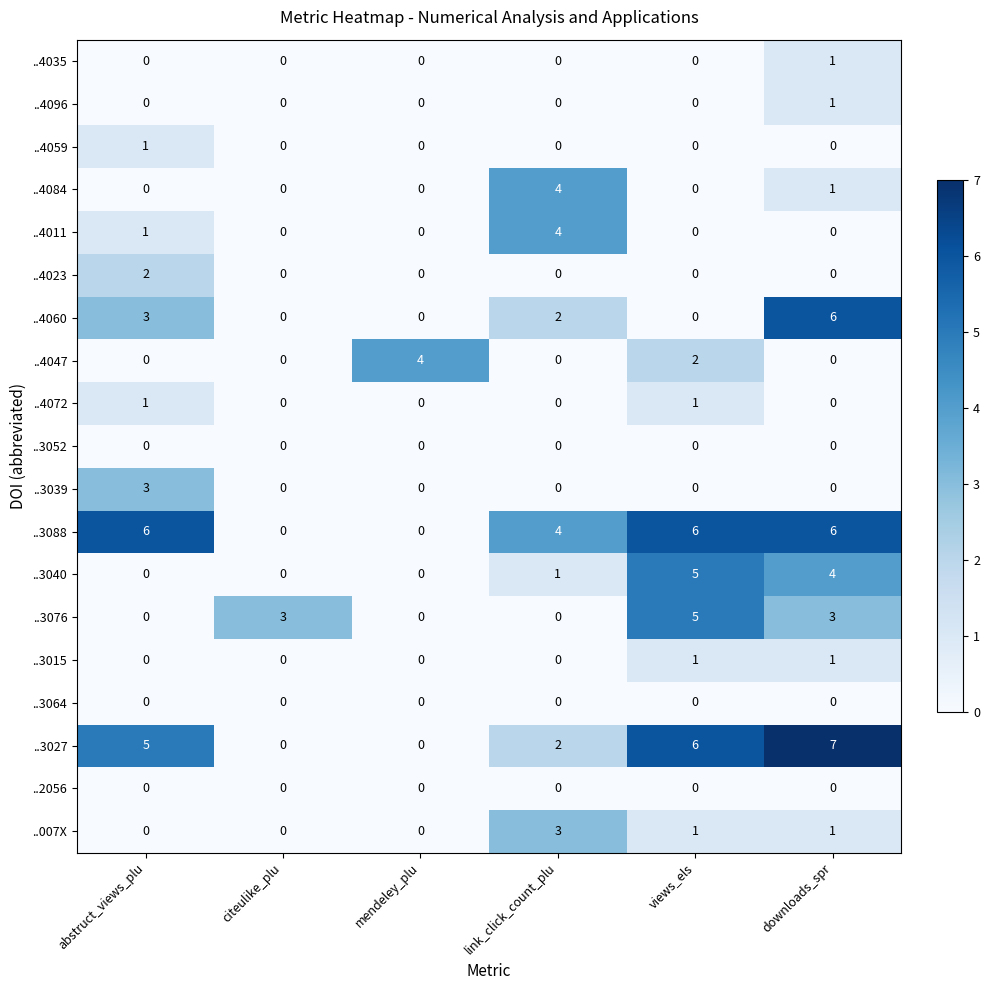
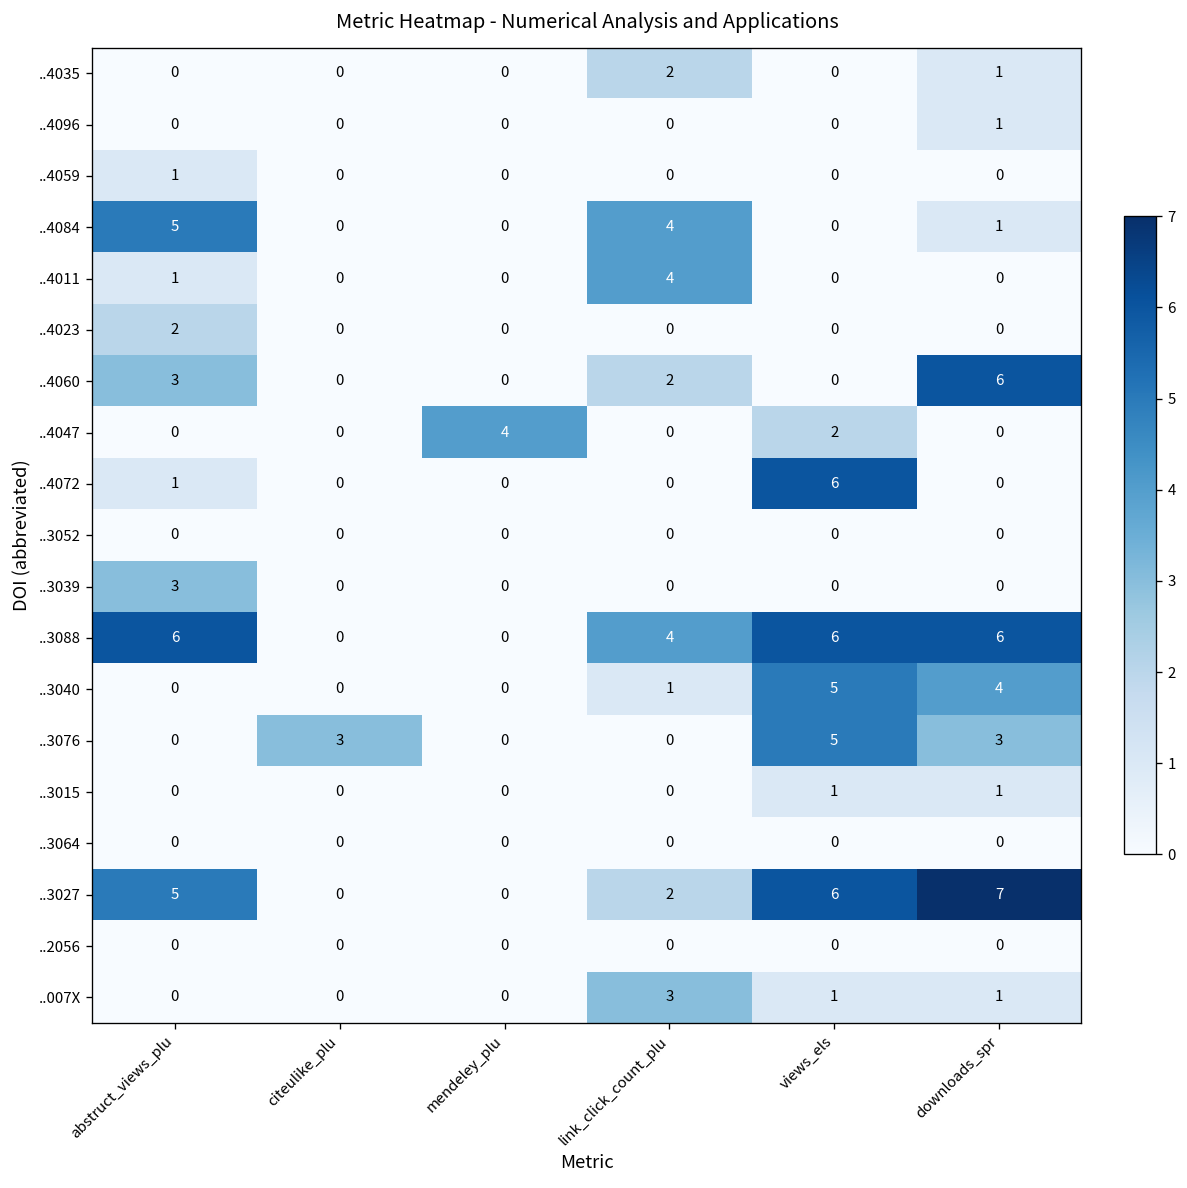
..4035, link_click_count_plu: 0 -> 2
..4084, abstruct_views_plu: 0 -> 5
..4072, views_els: 1 -> 6
